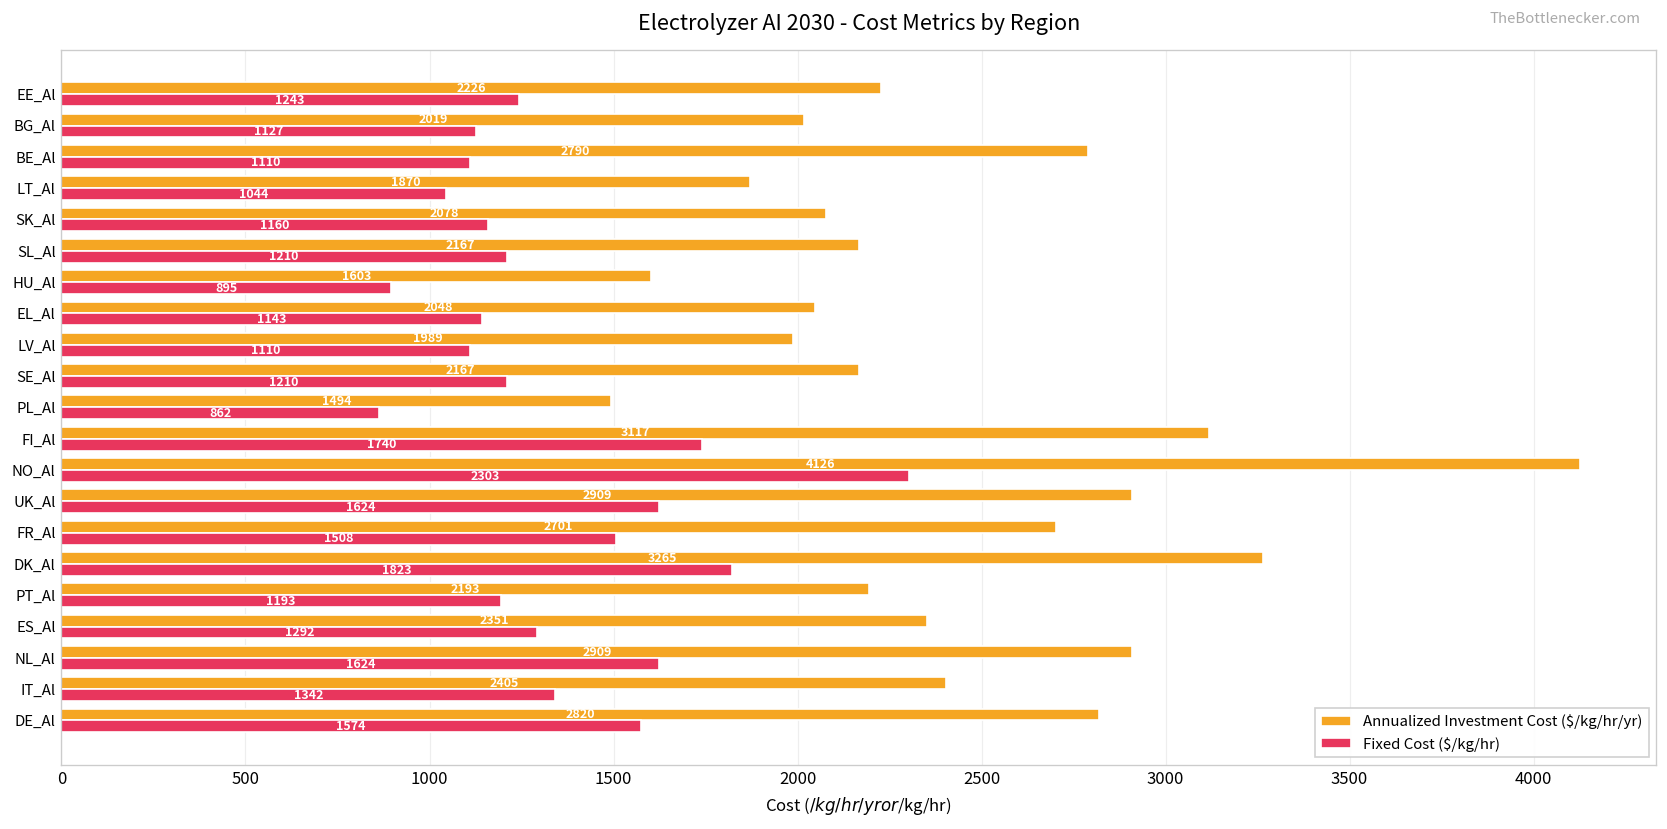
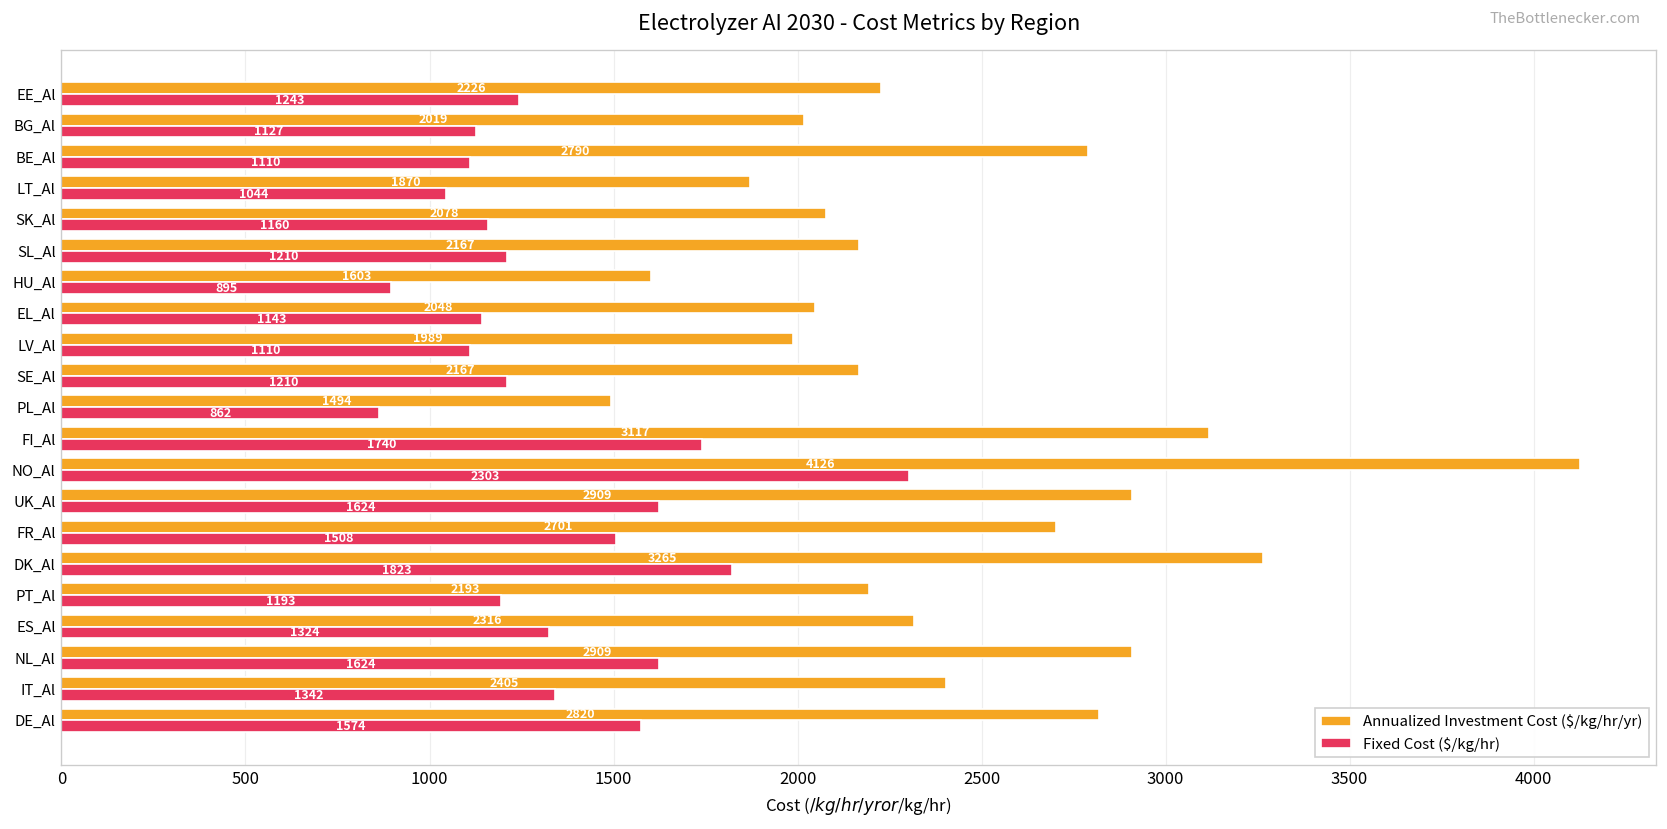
Annualized Investment Cost ($/kg/hr/yr), ES_Al: 2351 -> 2316
Fixed Cost ($/kg/hr), ES_Al: 1292 -> 1324
